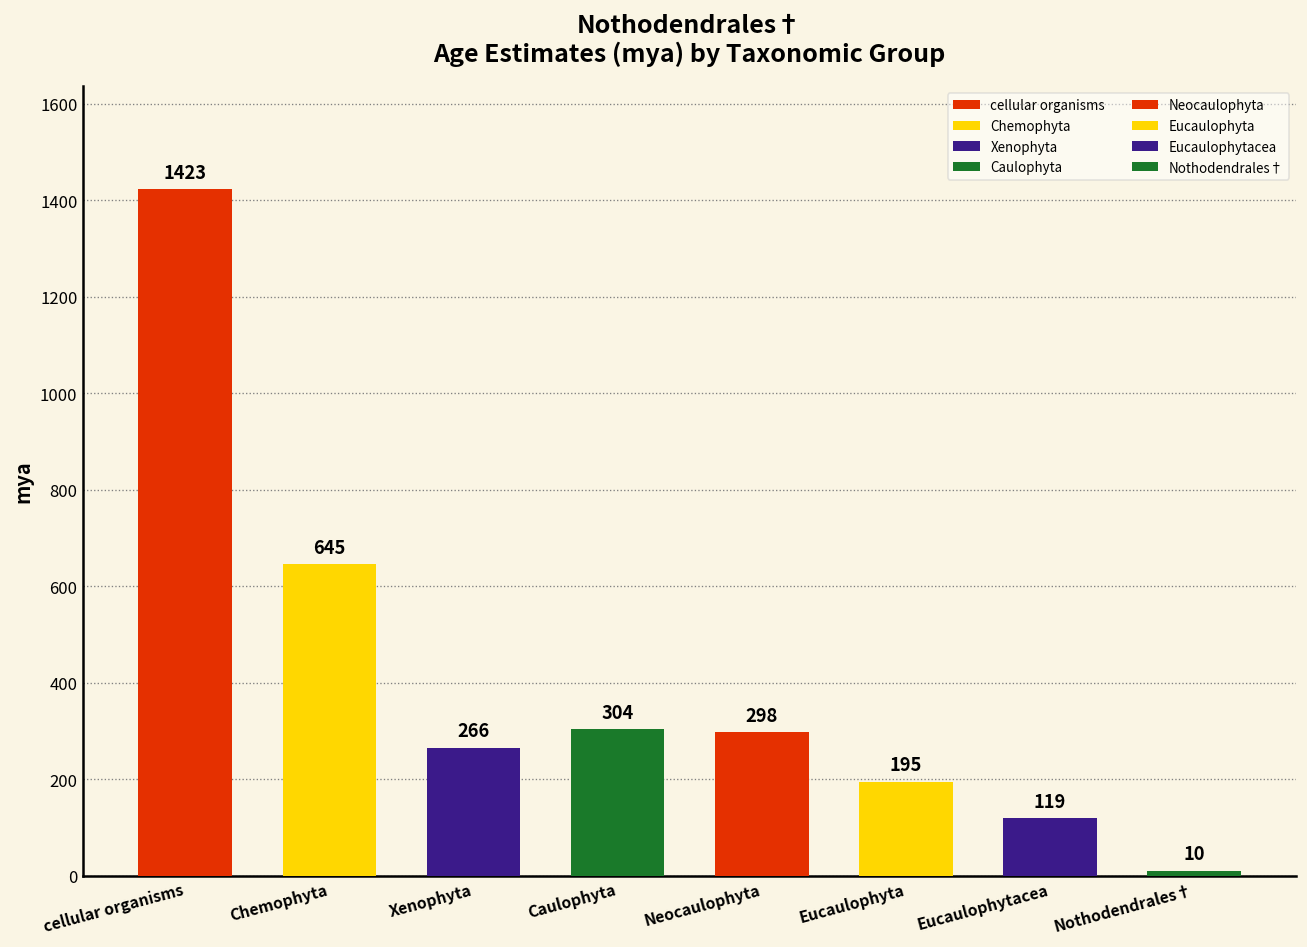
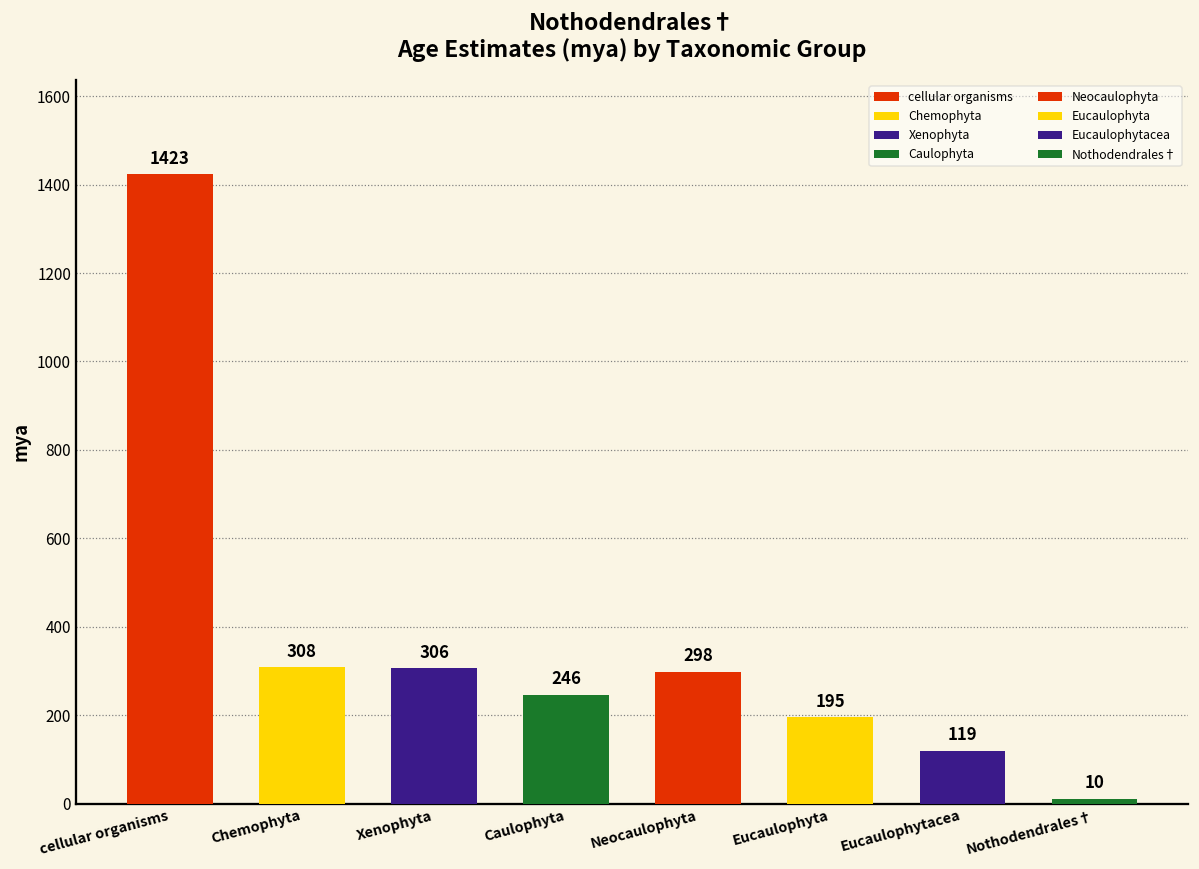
Chemophyta: 645 -> 308
Xenophyta: 266 -> 306
Caulophyta: 304 -> 246
